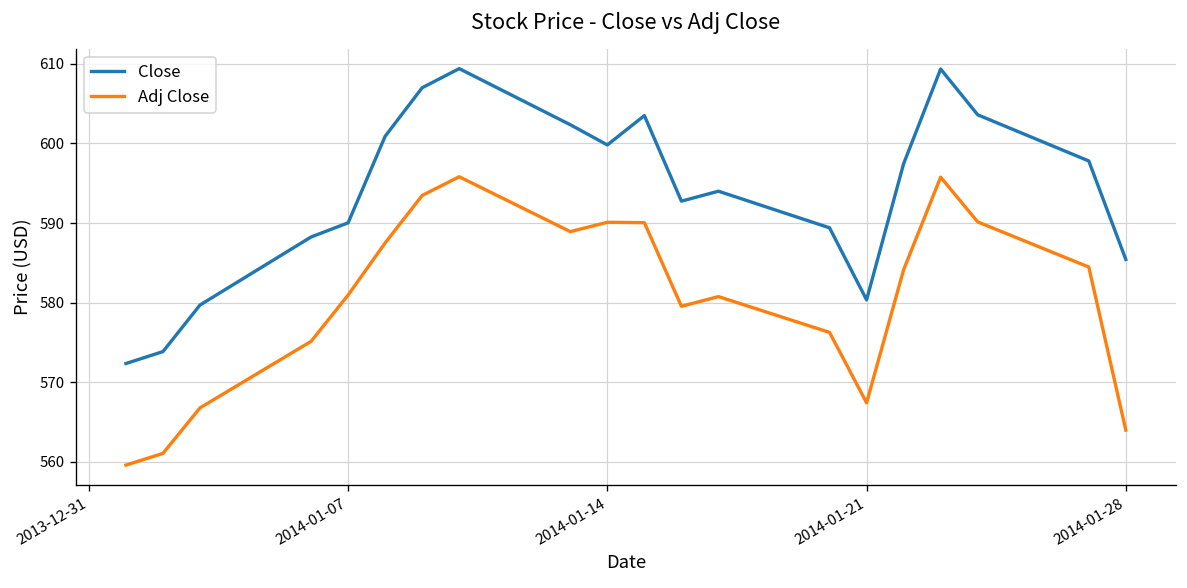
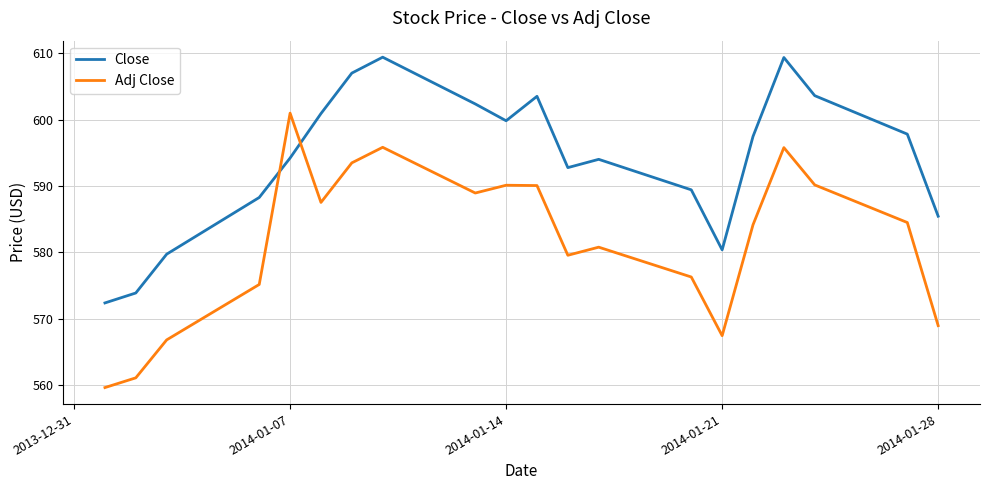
Close, 2014-01-07: 590 -> 594
Adj Close, 2014-01-07: 581 -> 601
Adj Close, 2014-01-28: 564 -> 569
